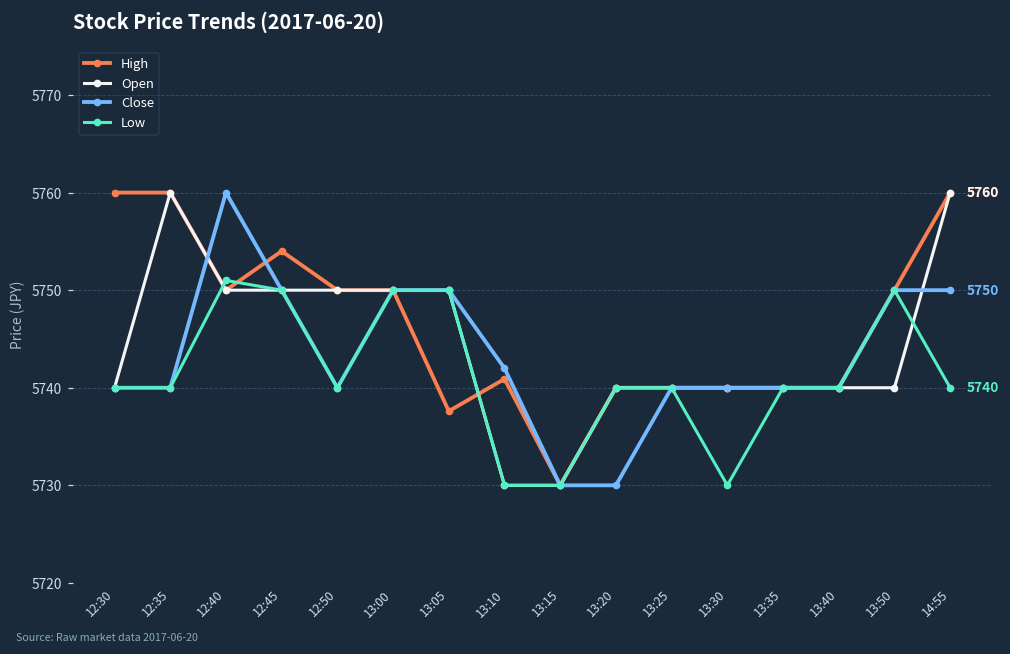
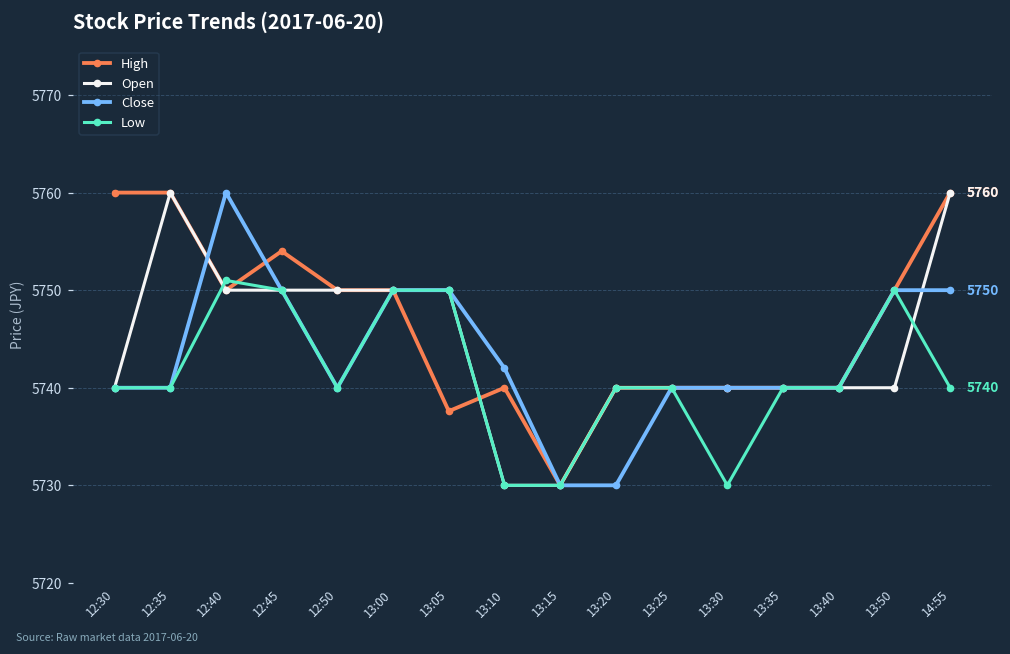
High, 13:10: 5741 -> 5740
